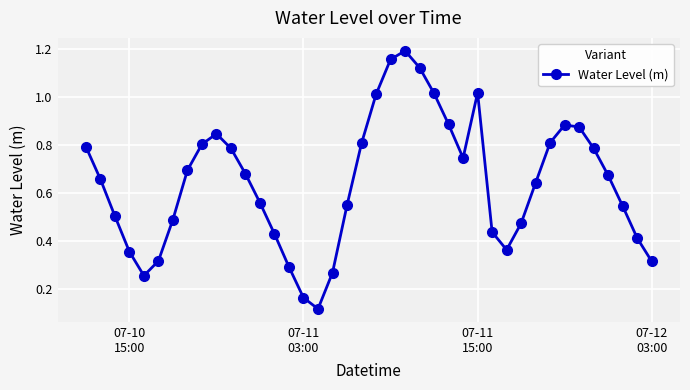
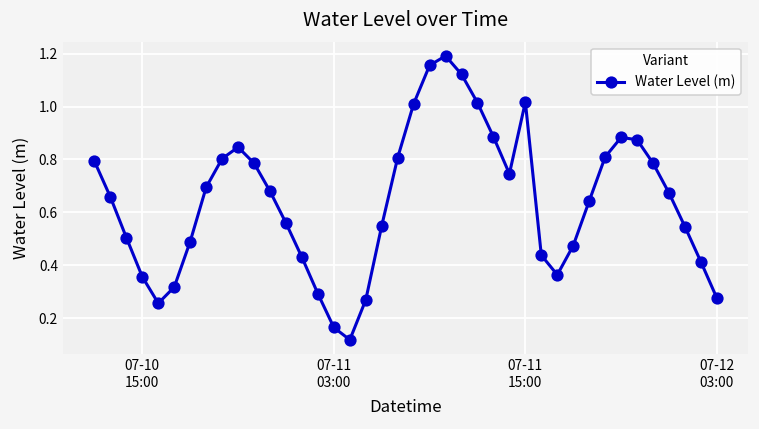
07-12 03:00: 0.32 -> 0.28
